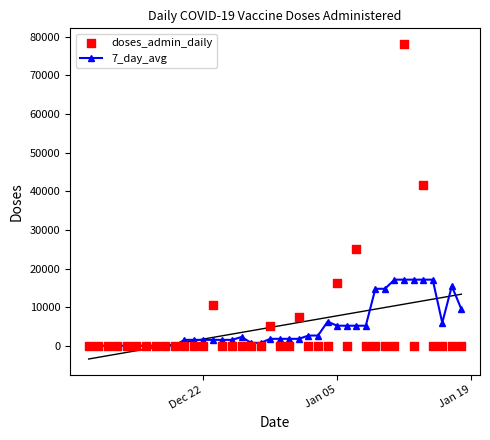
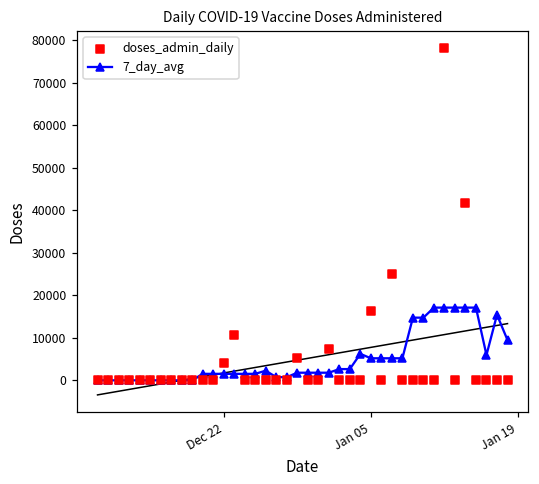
doses_admin_daily, Dec 22: 0 -> 4000
